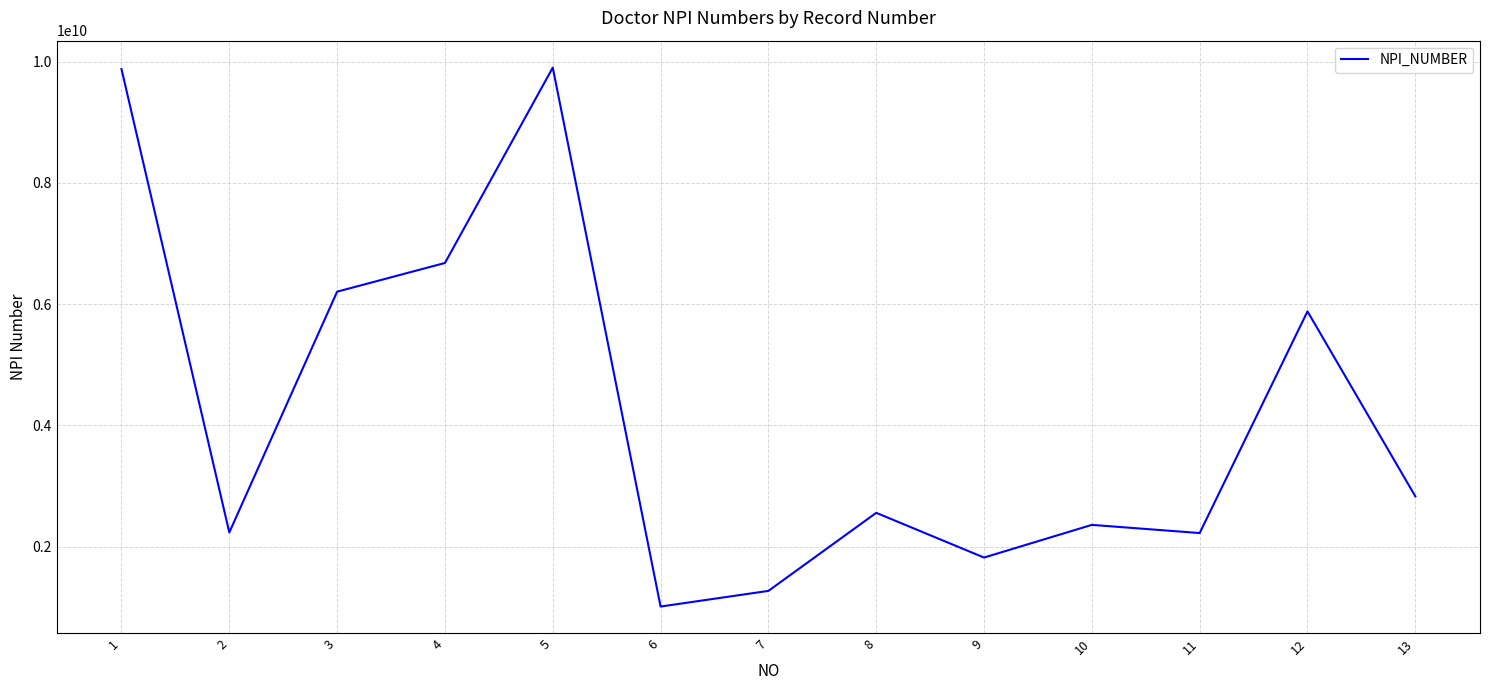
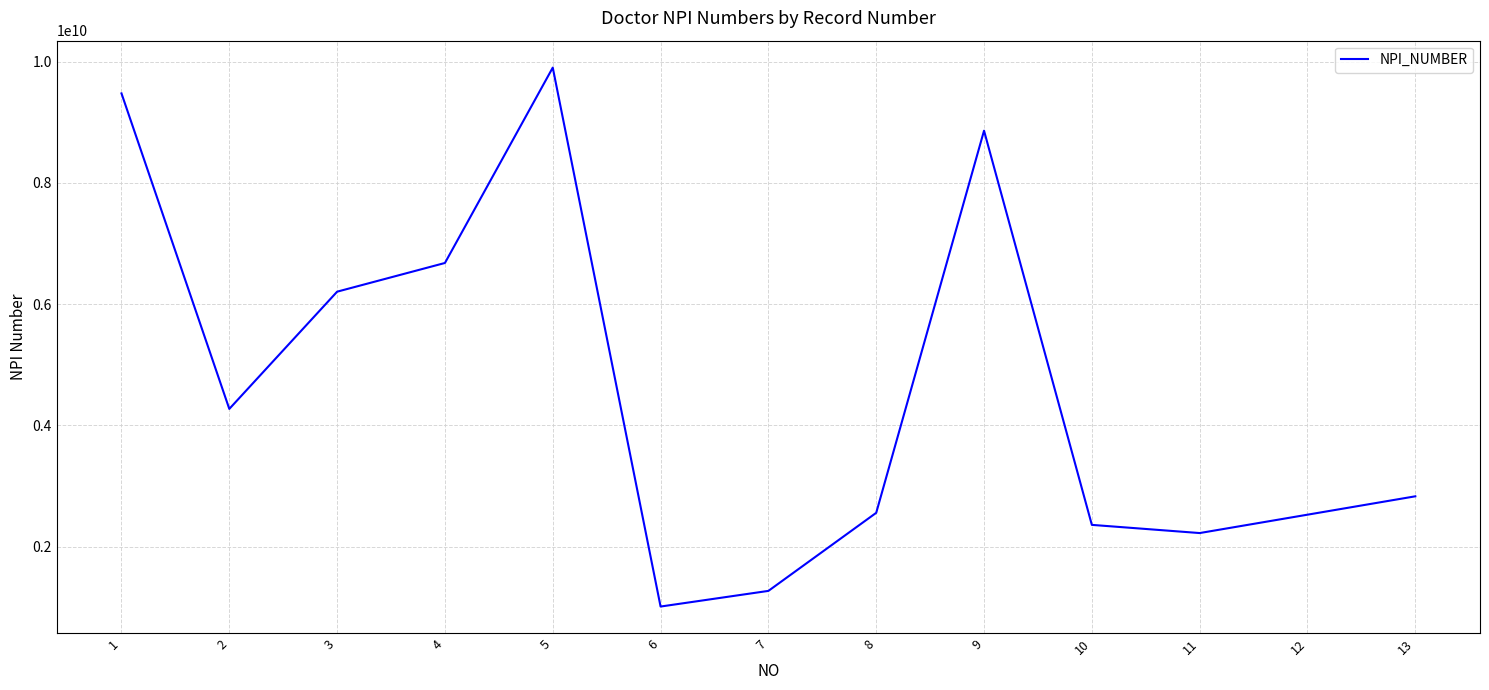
1: 9900000000 -> 9500000000
2: 2200000000 -> 4300000000
9: 1800000000 -> 8900000000
12: 5900000000 -> 2500000000
